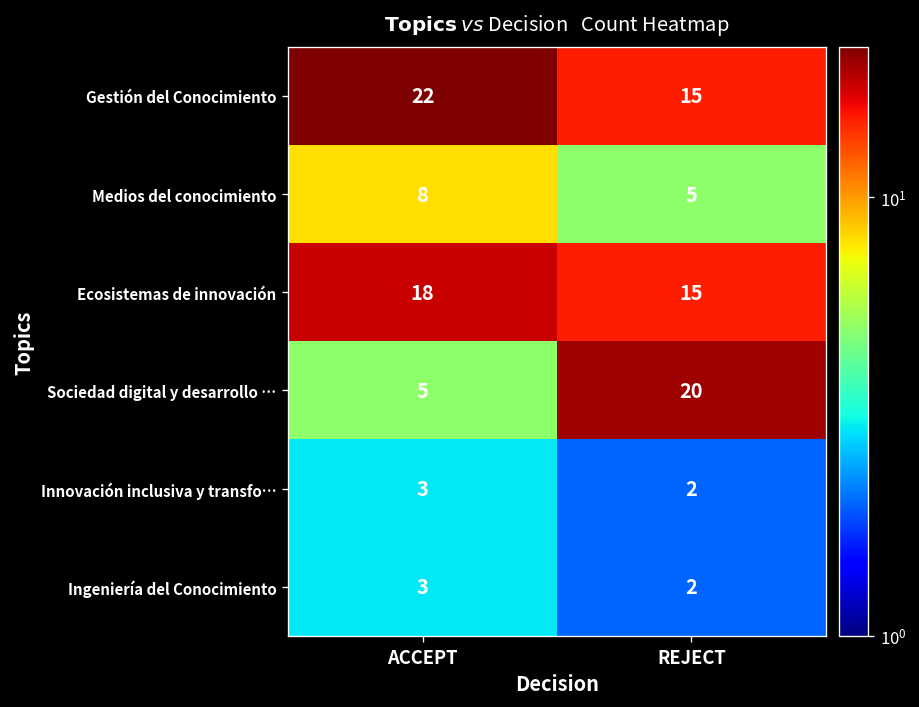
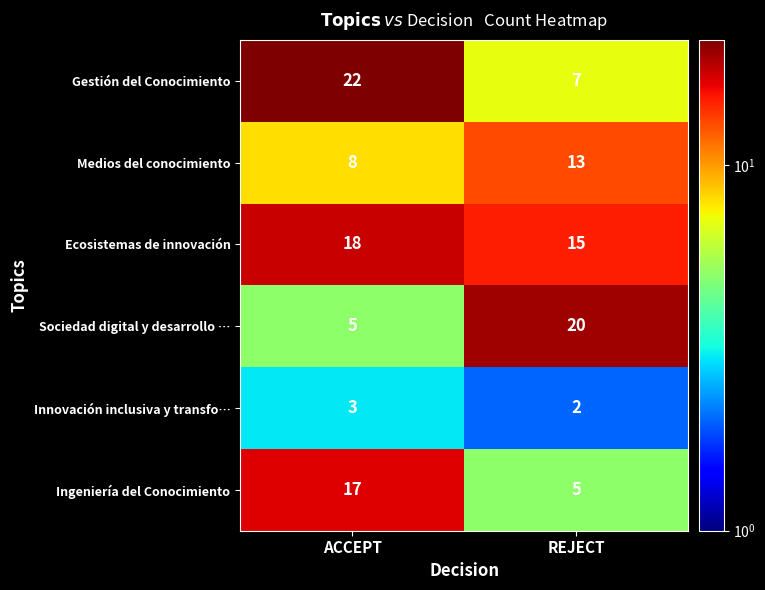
Gestión del Conocimiento, REJECT: 15 -> 7
Medios del conocimiento, REJECT: 5 -> 13
Ingeniería del Conocimiento, ACCEPT: 3 -> 17
Ingeniería del Conocimiento, REJECT: 2 -> 5
